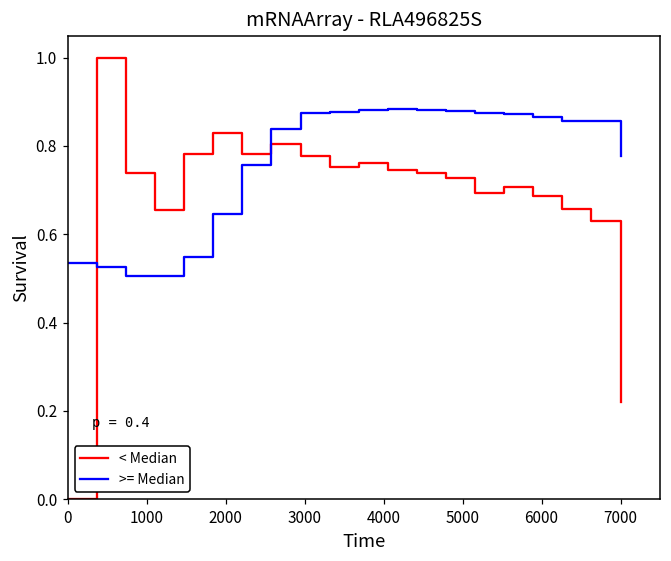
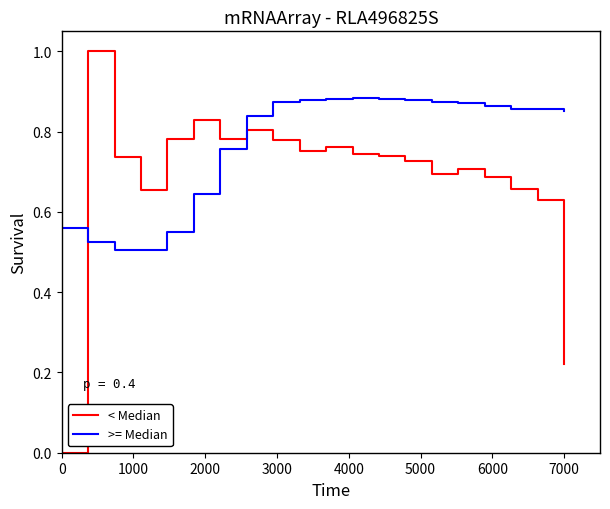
>= Median, 0: 0.54 -> 0.56
>= Median, 7000: 0.78 -> 0.85
